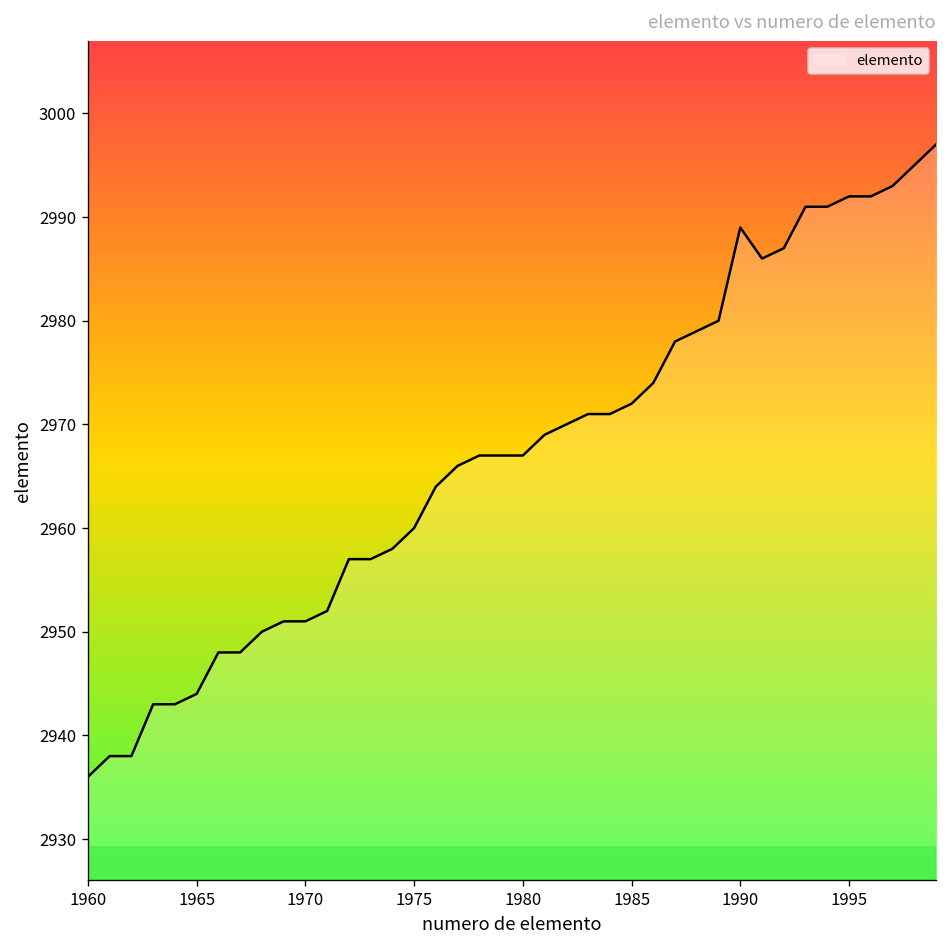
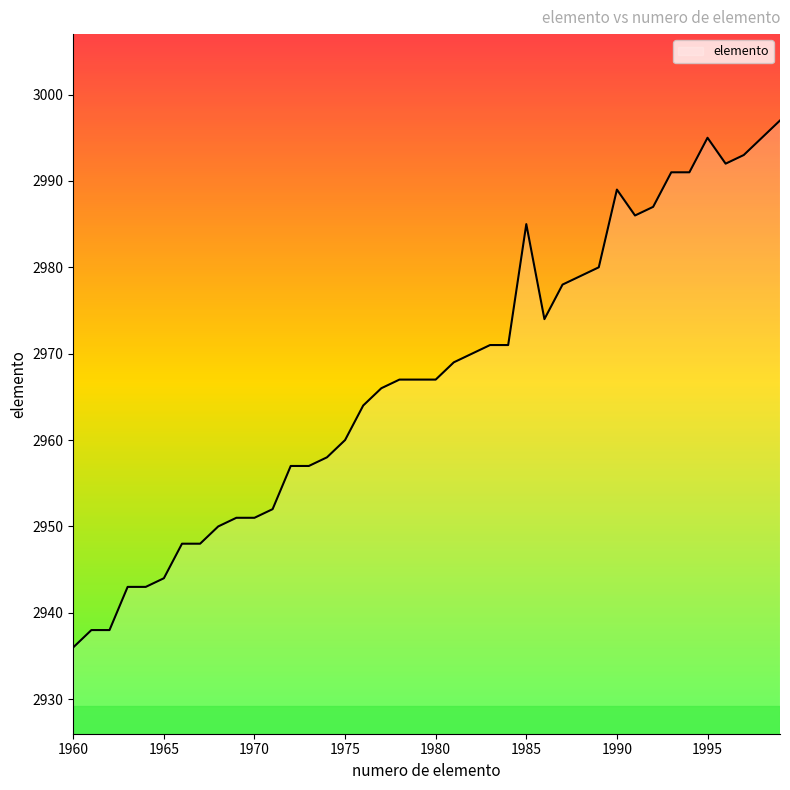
1985: 2972 -> 2985
1995: 2992 -> 2995
